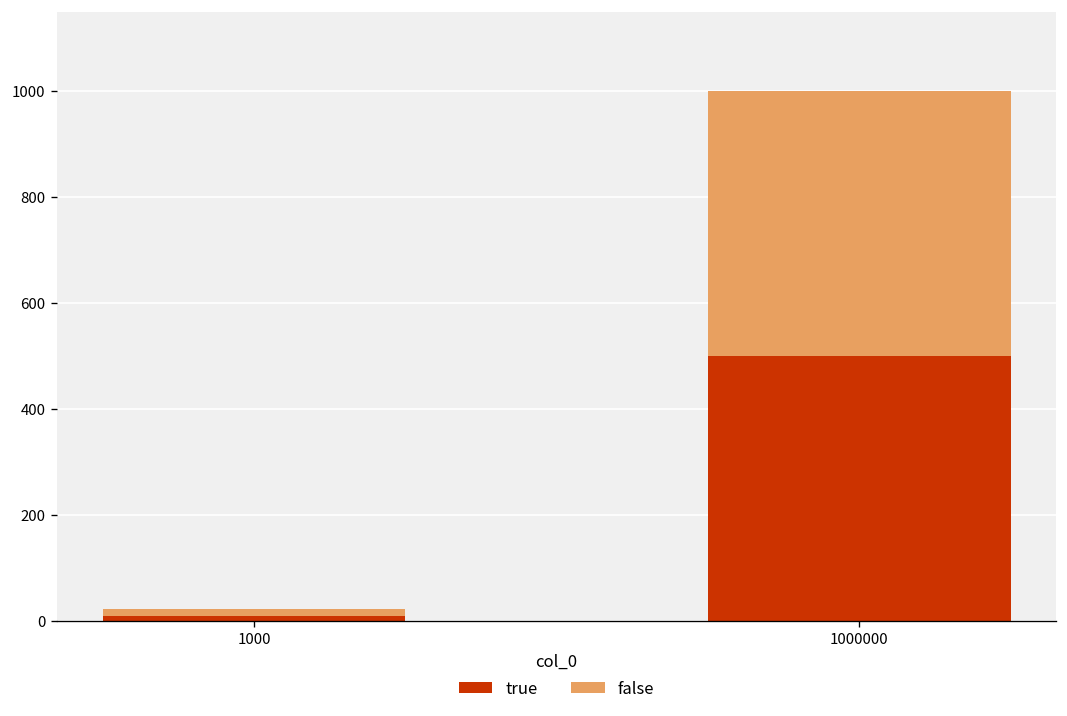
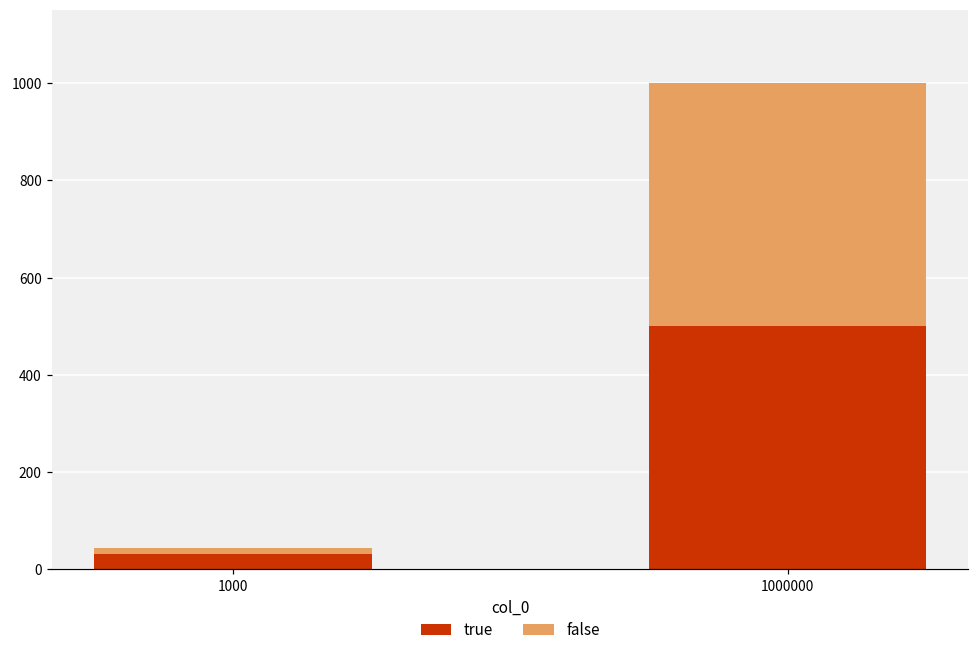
true, 1000: 10 -> 30
